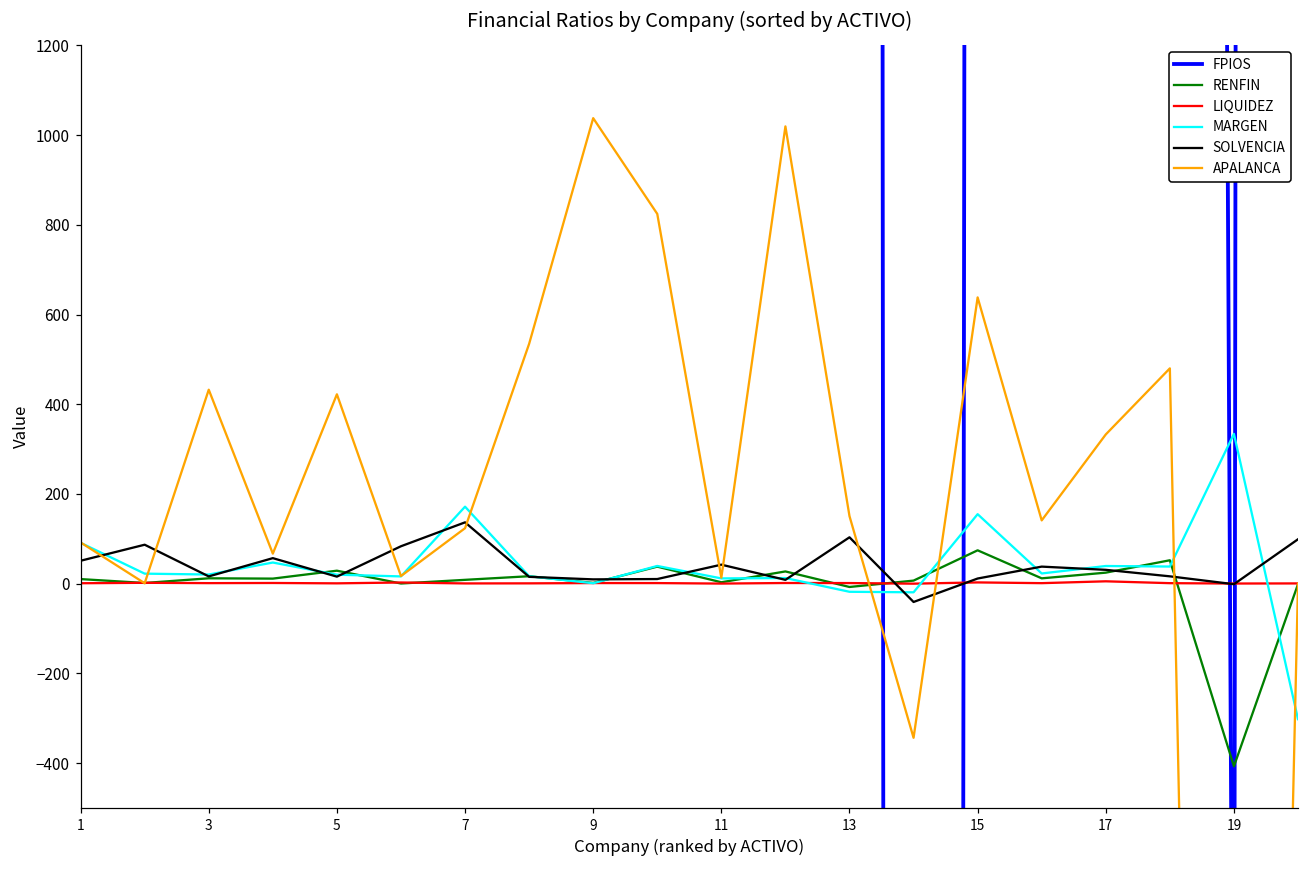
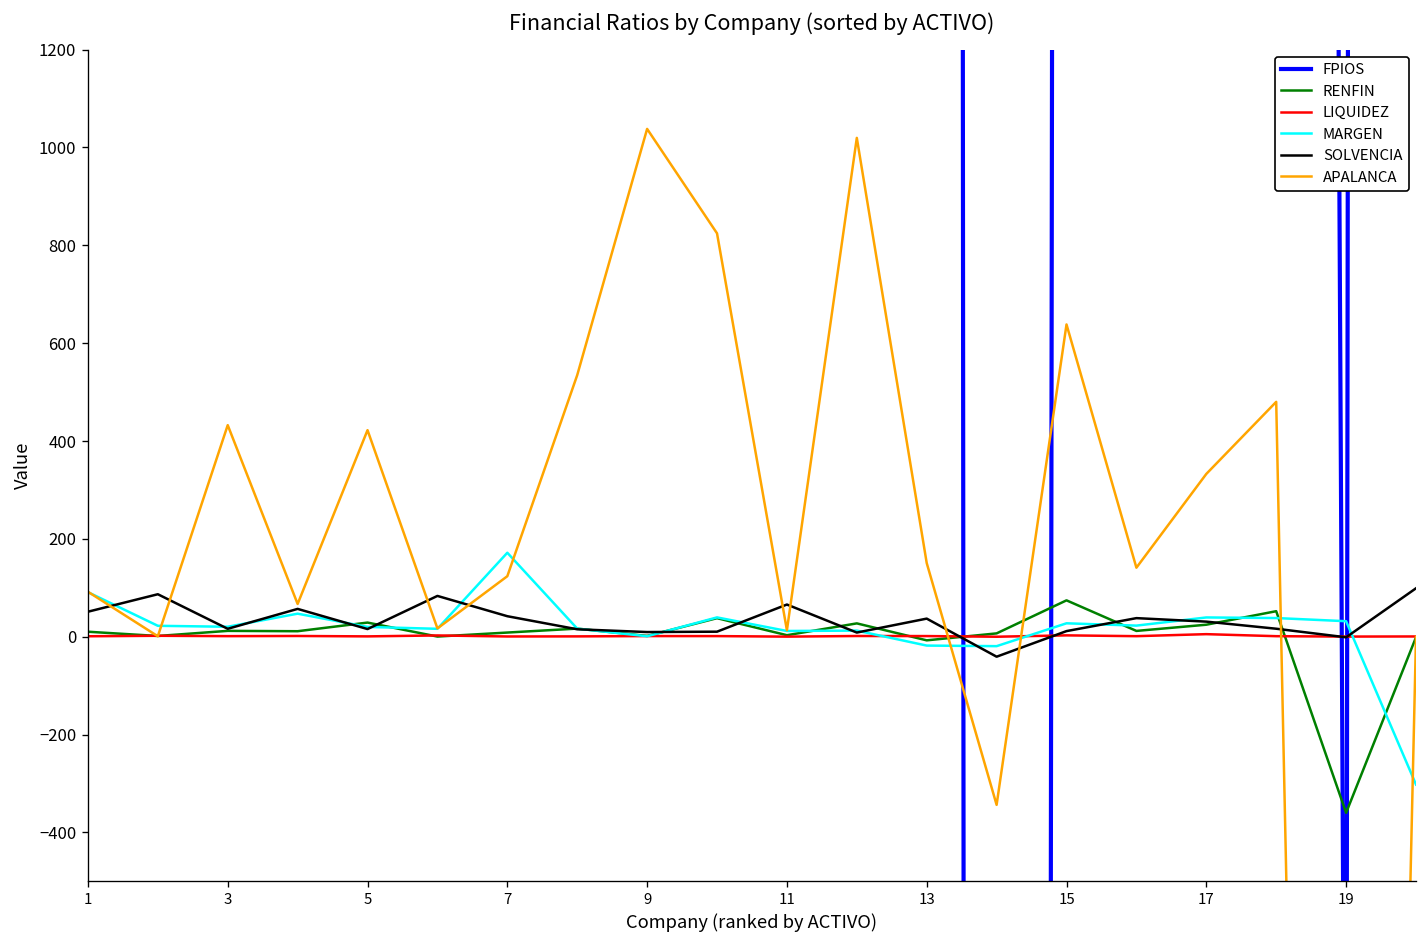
SOLVENCIA, 7: 140 -> 40
SOLVENCIA, 11: 40 -> 70
SOLVENCIA, 13: 100 -> 40
MARGEN, 15: 160 -> 30
RENFIN, 19: -410 -> -360
MARGEN, 19: 330 -> 30
